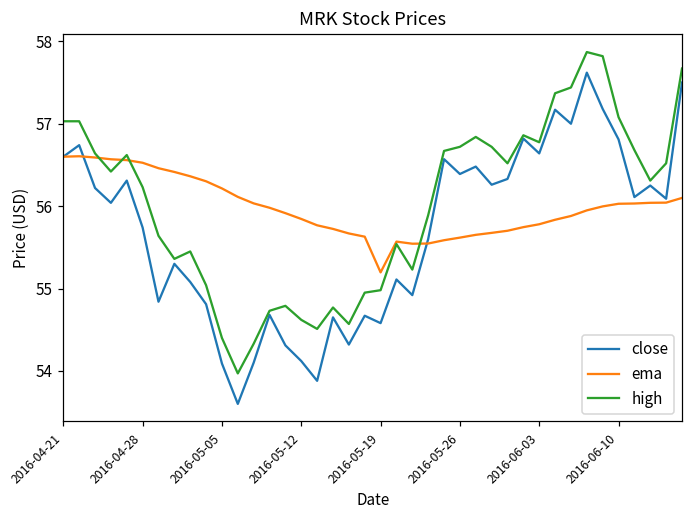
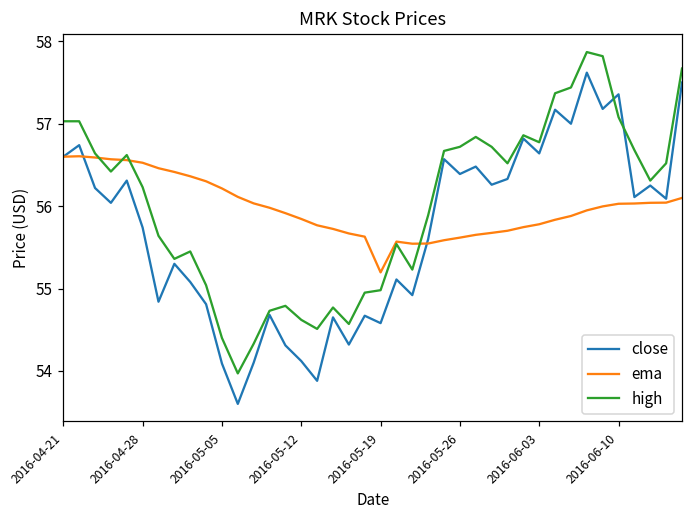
close, 2016-06-10: 56.8 -> 57.4
